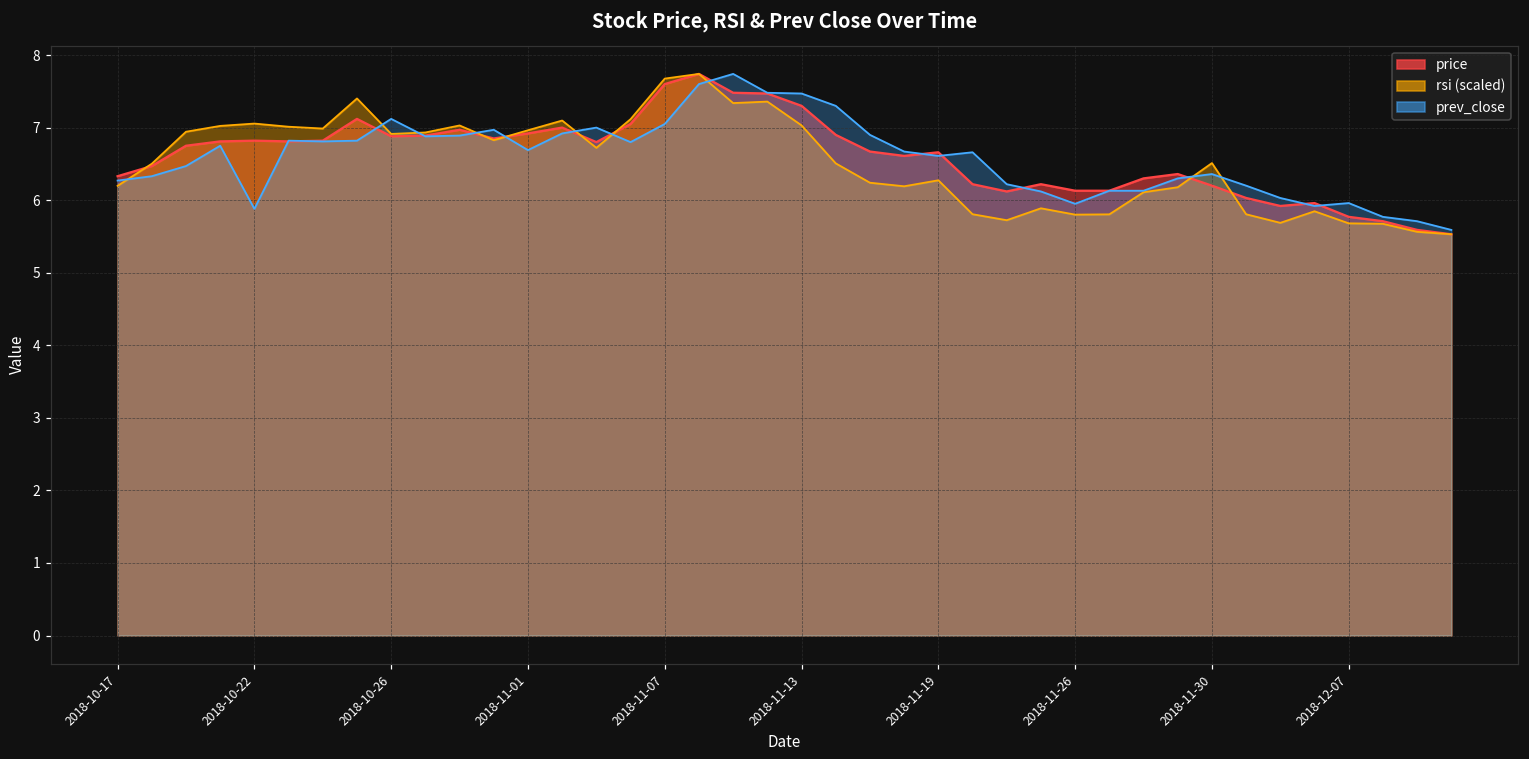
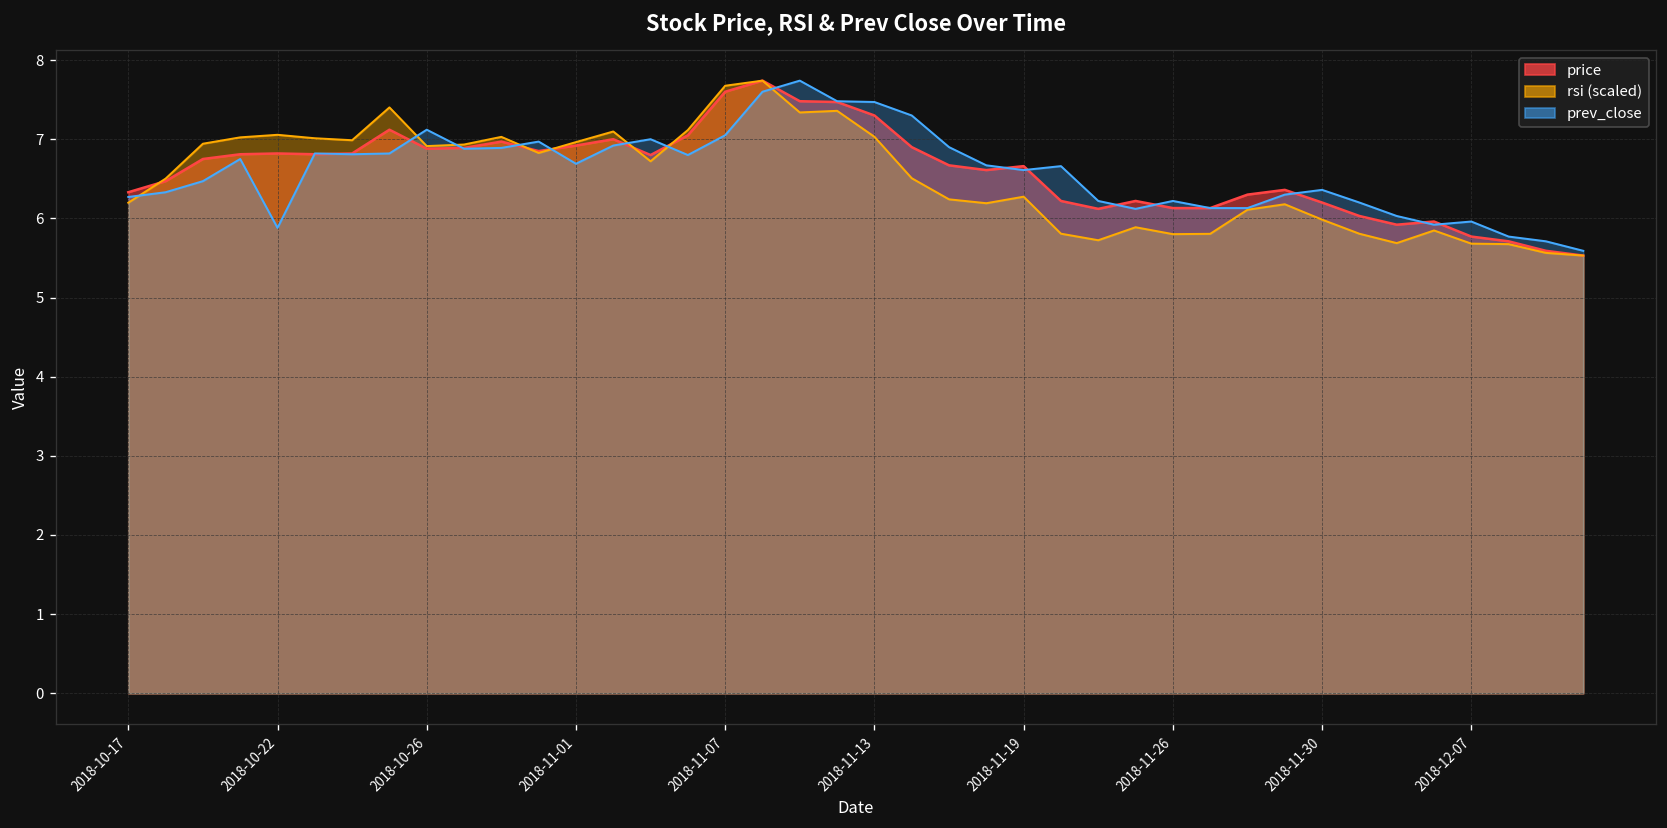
prev_close, 2018-11-26: 6.0 -> 6.2
rsi (scaled), 2018-11-30: 6.5 -> 6.0
